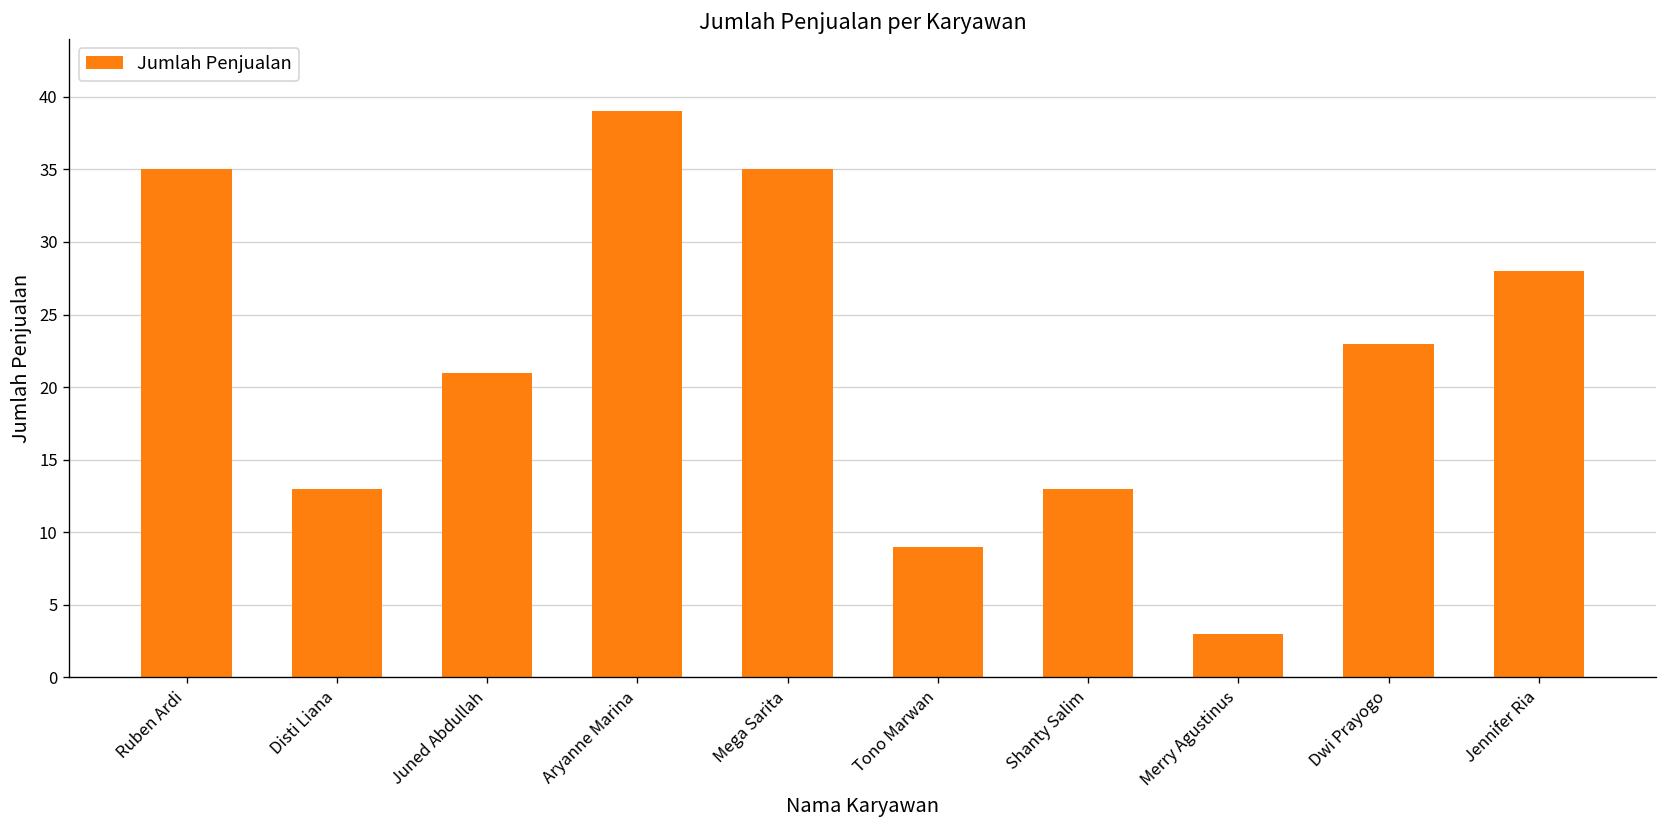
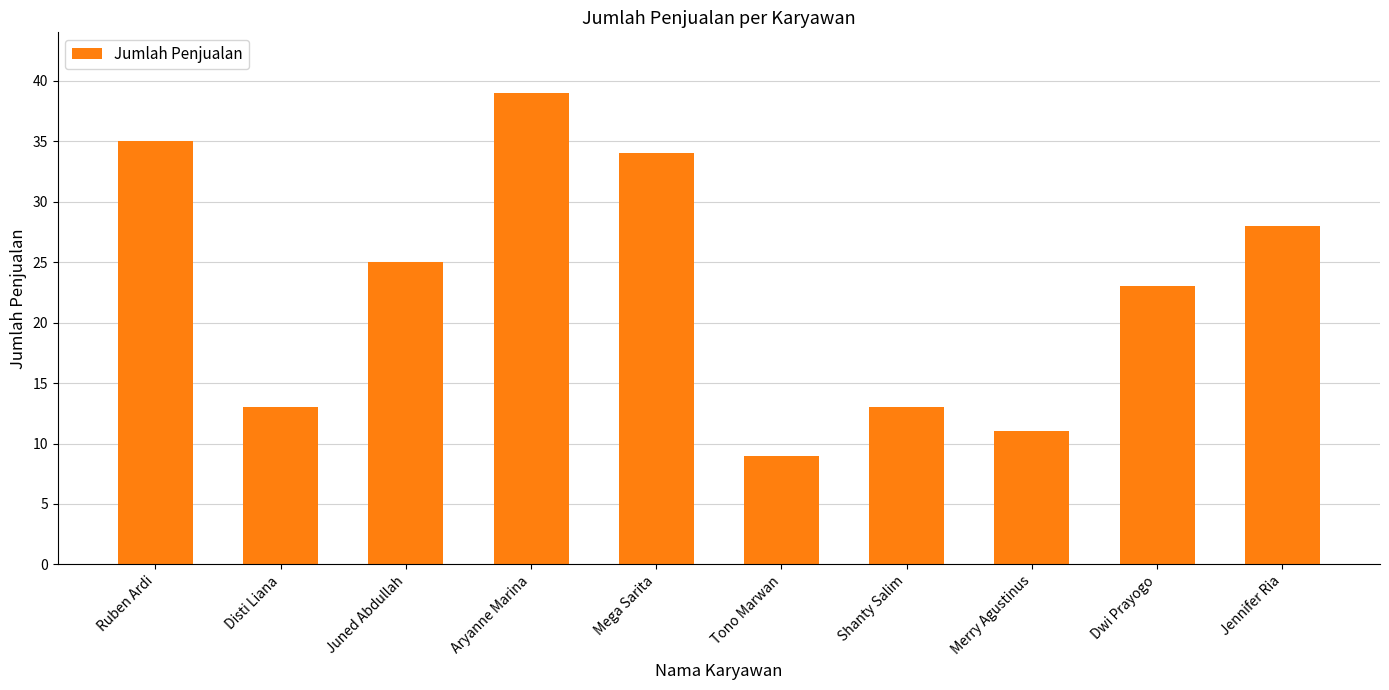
Juned Abdullah: 21 -> 25
Mega Sarita: 35 -> 34
Merry Agustinus: 3 -> 11
